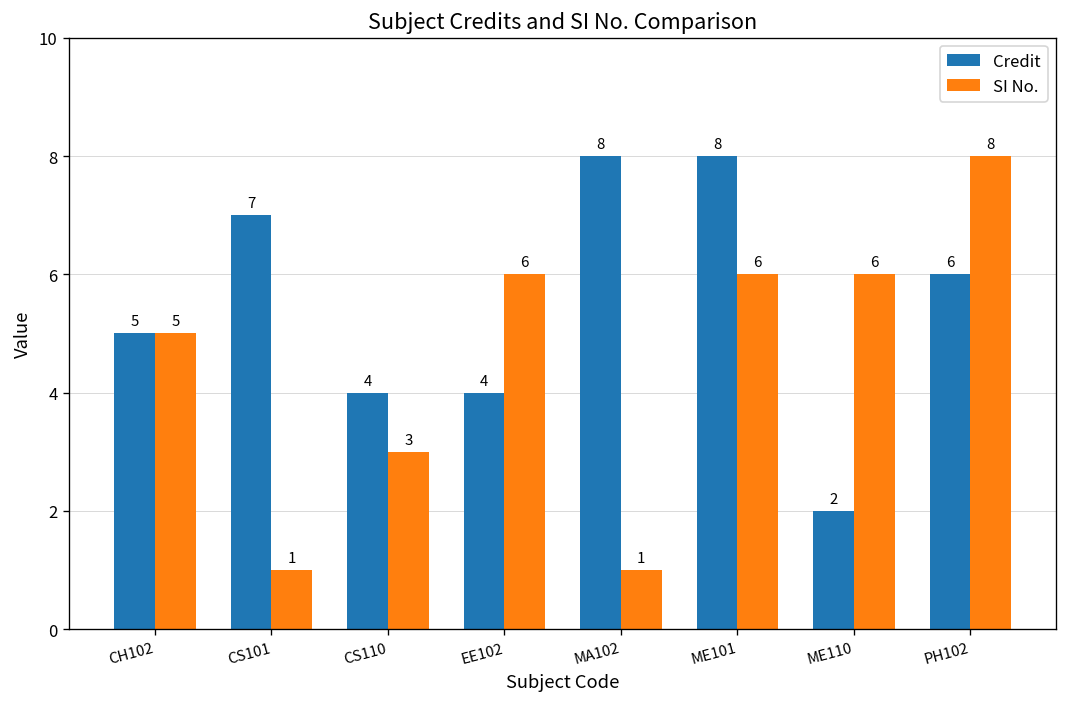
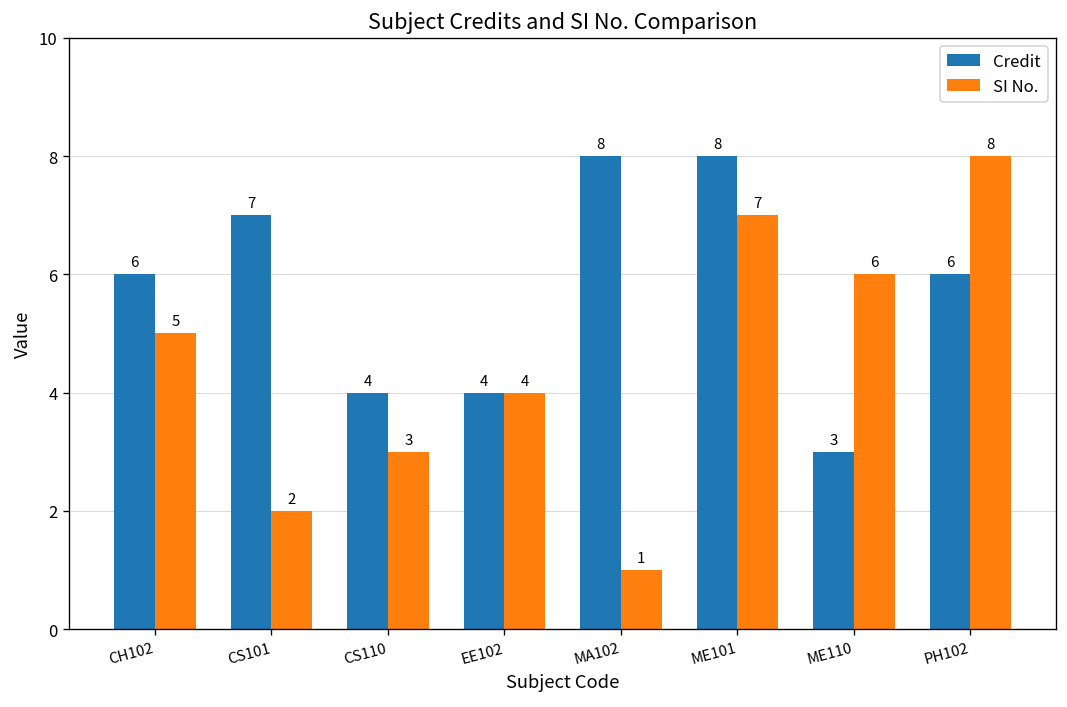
Credit, CH102: 5 -> 6
SI No., CS101: 1 -> 2
SI No., EE102: 6 -> 4
SI No., ME101: 6 -> 7
Credit, ME110: 2 -> 3
